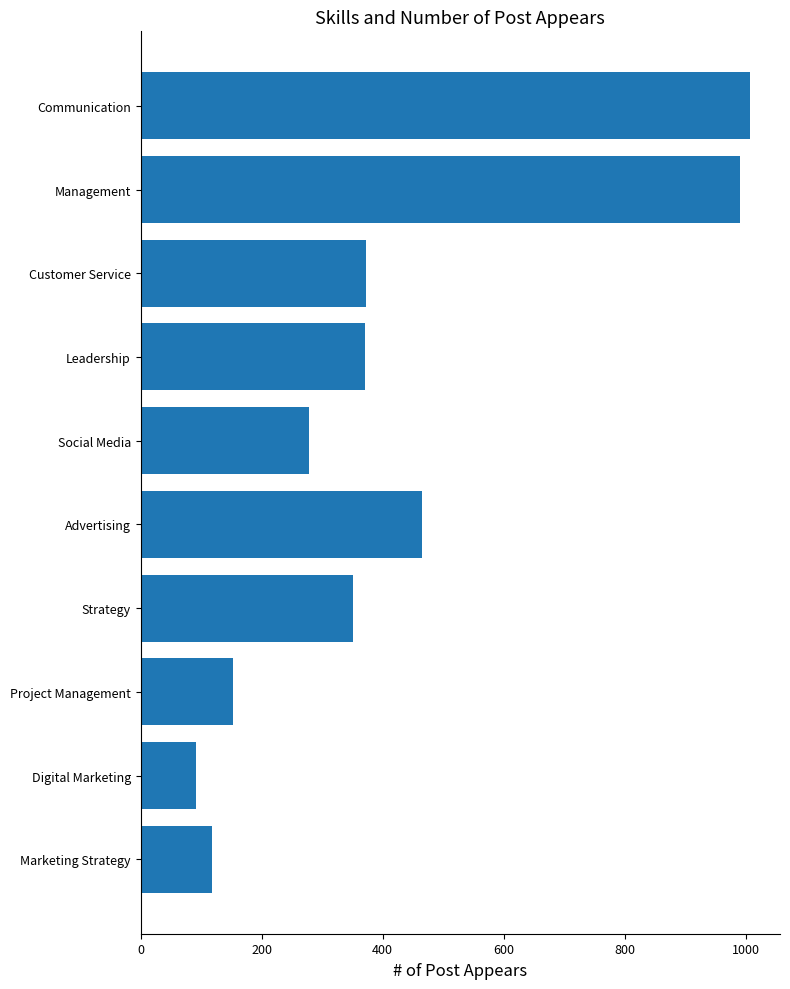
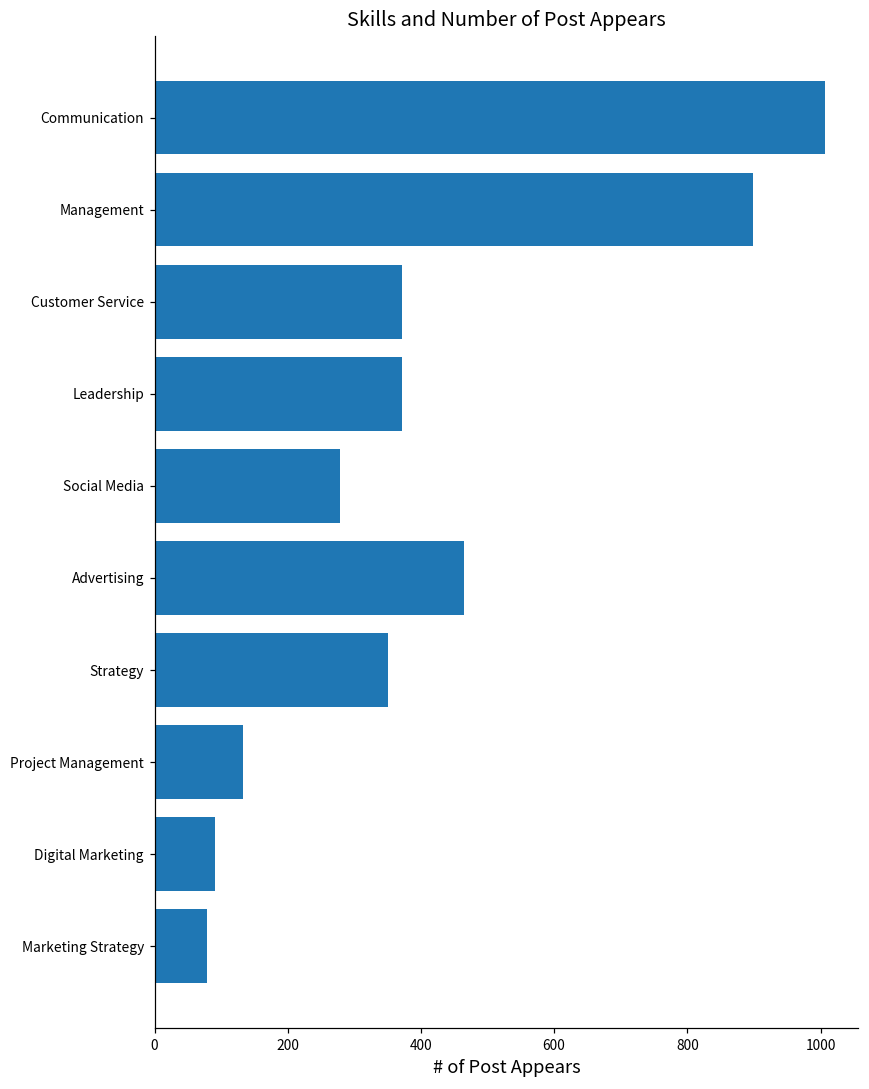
Management: 990 -> 900
Project Management: 150 -> 130
Marketing Strategy: 120 -> 80
